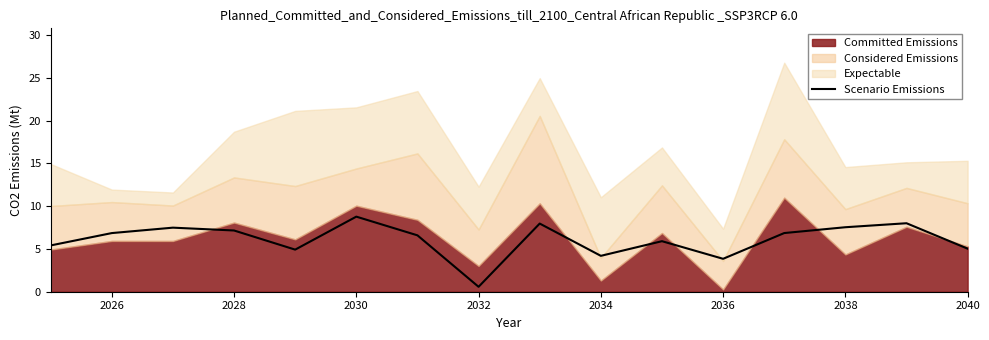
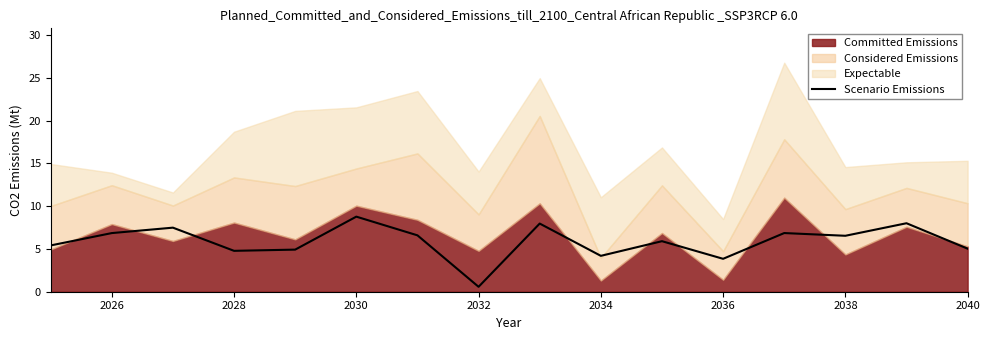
Committed Emissions, 2026: 6 -> 8
Scenario Emissions, 2028: 7 -> 5
Committed Emissions, 2032: 3 -> 5
Committed Emissions, 2036: 0 -> 1
Scenario Emissions, 2038: 8 -> 7
